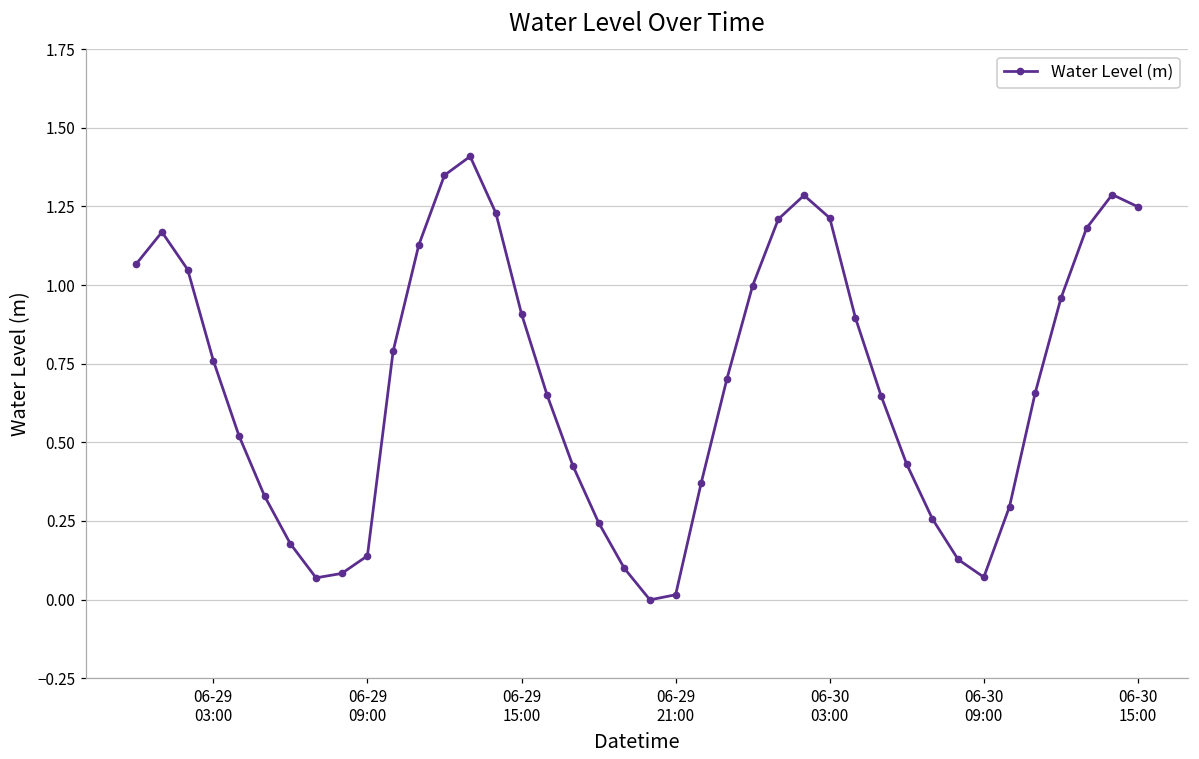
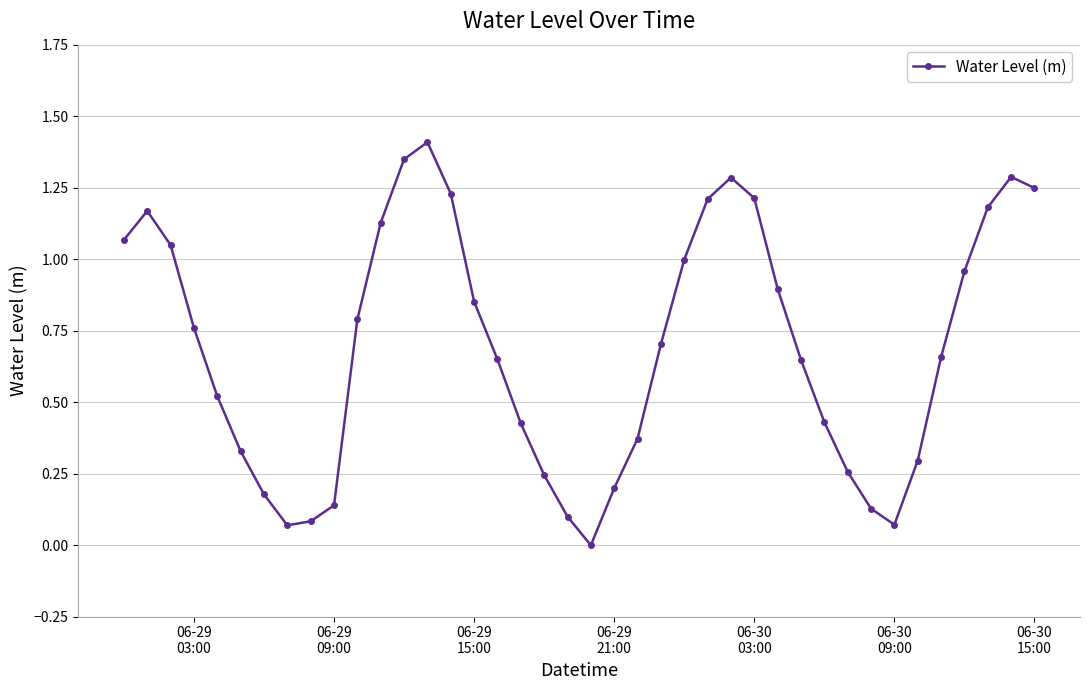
06-29 15:00: 0.91 -> 0.85
06-29 21:00: 0.02 -> 0.20
